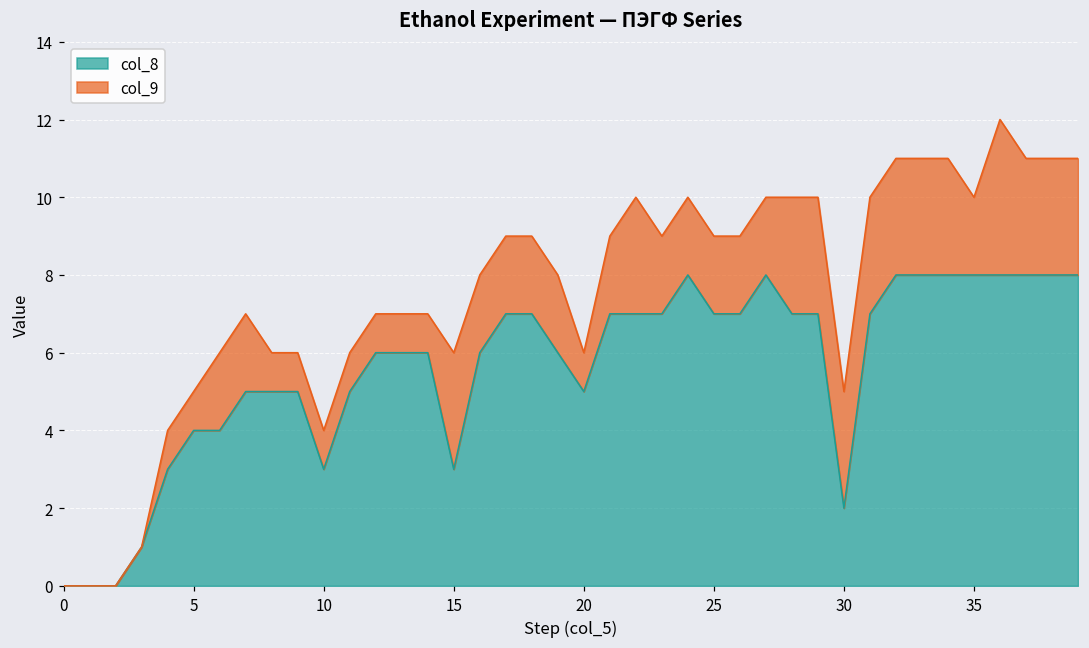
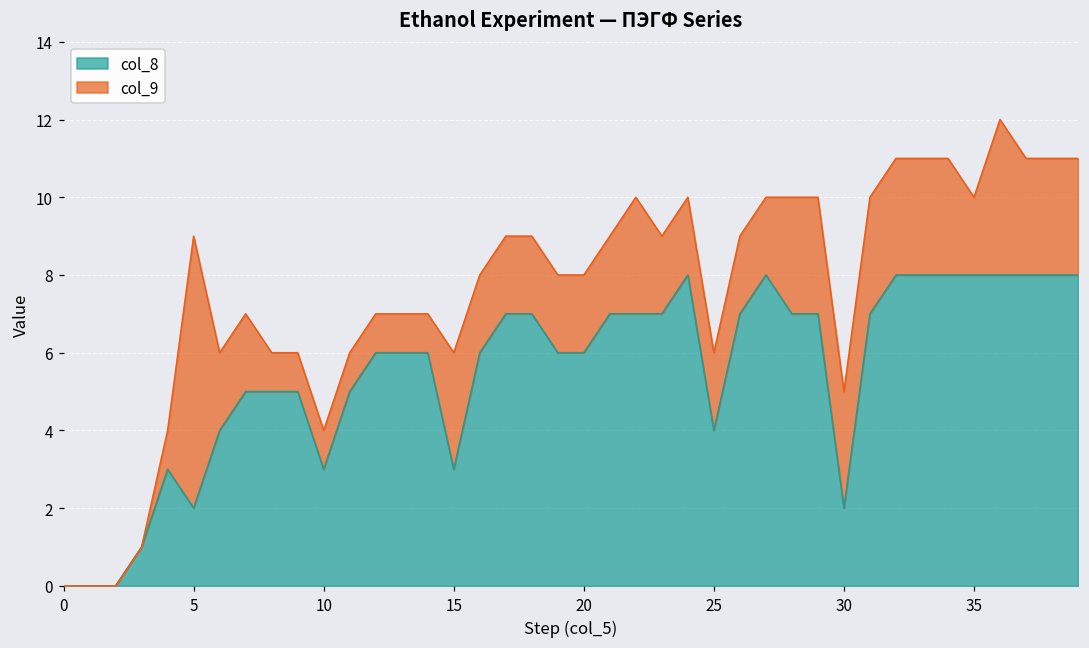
col_8, 5: 4 -> 2
col_9, 5: 1 -> 7
col_8, 20: 5 -> 6
col_9, 20: 1 -> 2
col_8, 25: 7 -> 4
